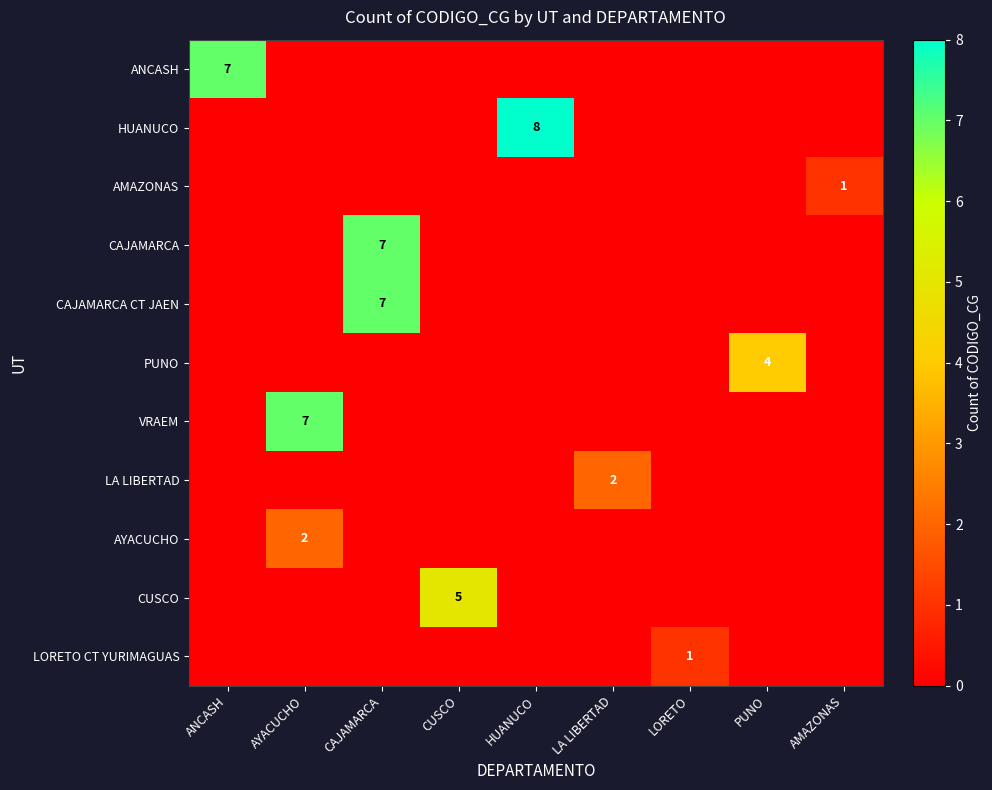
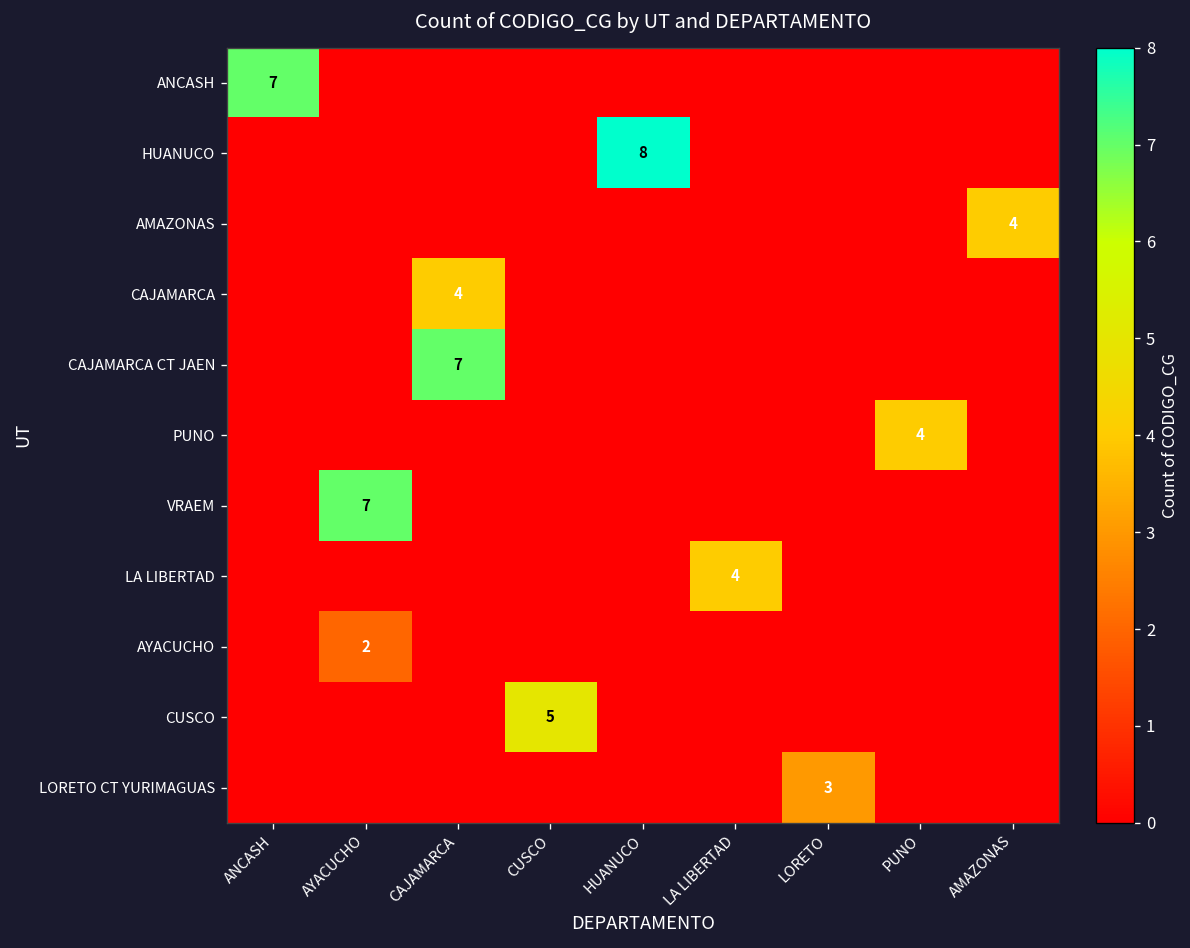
AMAZONAS, AMAZONAS: 1 -> 4
CAJAMARCA, CAJAMARCA: 7 -> 4
LA LIBERTAD, LA LIBERTAD: 2 -> 4
LORETO CT YURIMAGUAS, LORETO: 1 -> 3
